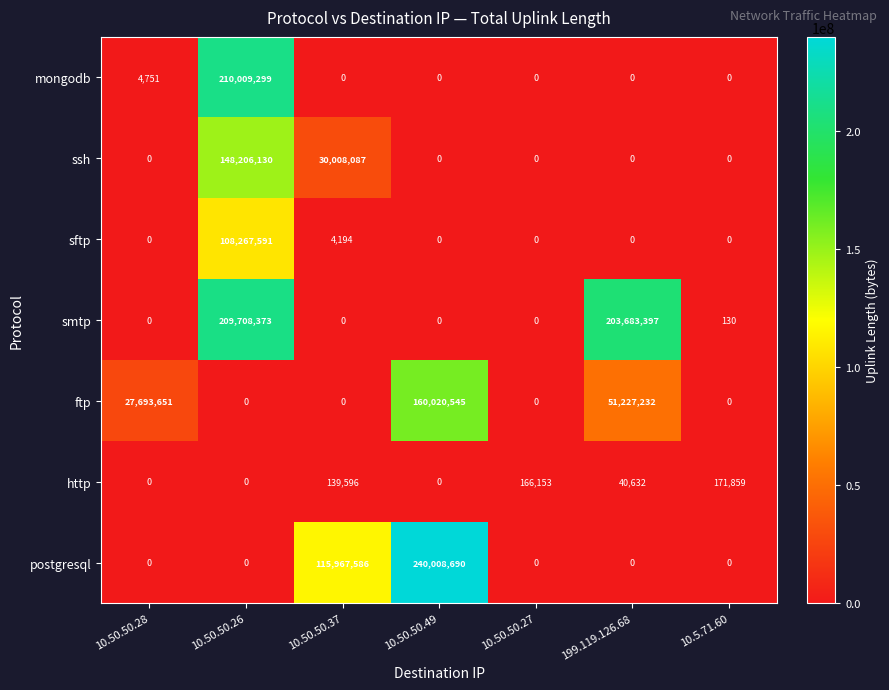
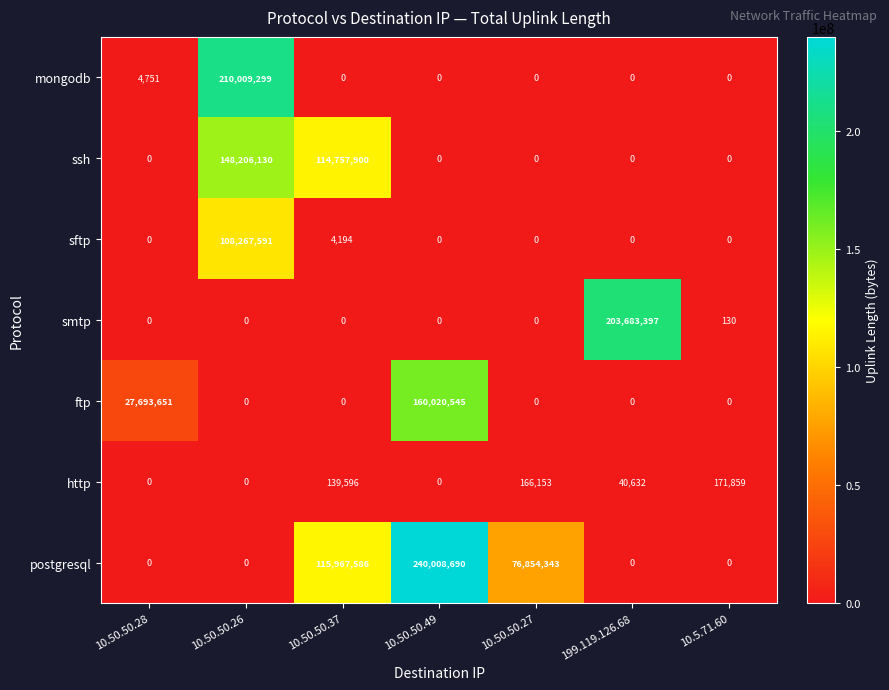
ssh, 10.50.50.37: 30,008,087 -> 114,757,900
smtp, 10.50.50.26: 209,708,373 -> 0
ftp, 199.119.126.68: 51,227,232 -> 0
postgresql, 10.50.50.27: 0 -> 76,854,343
